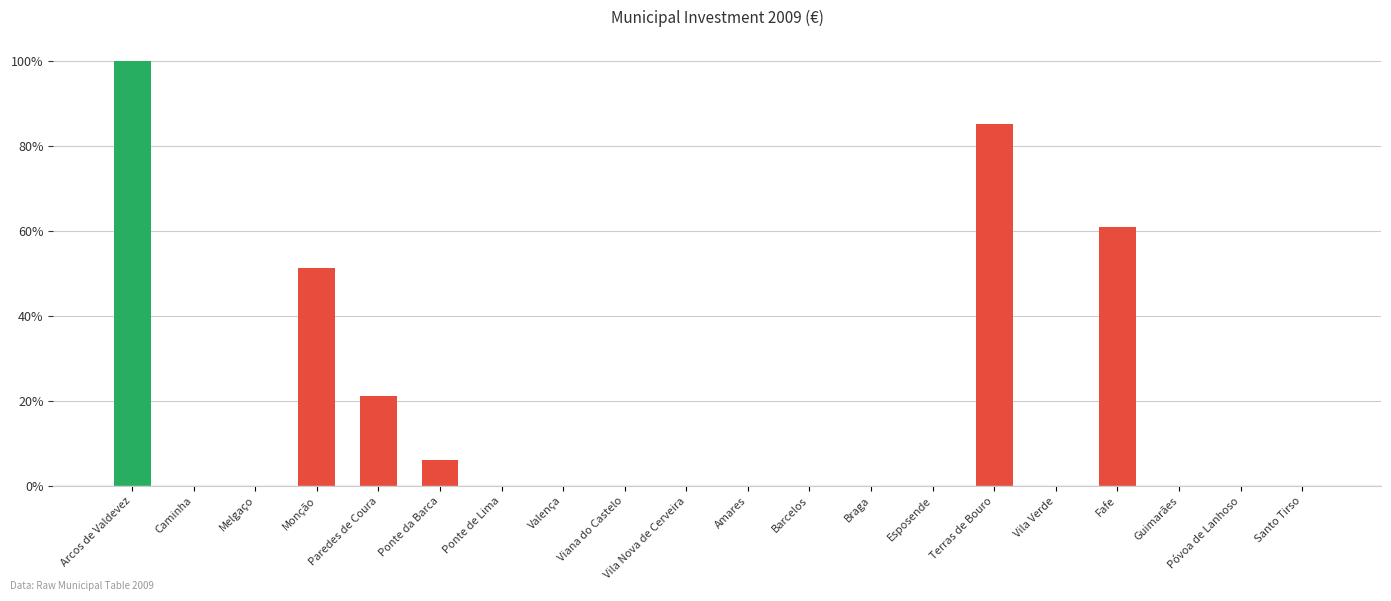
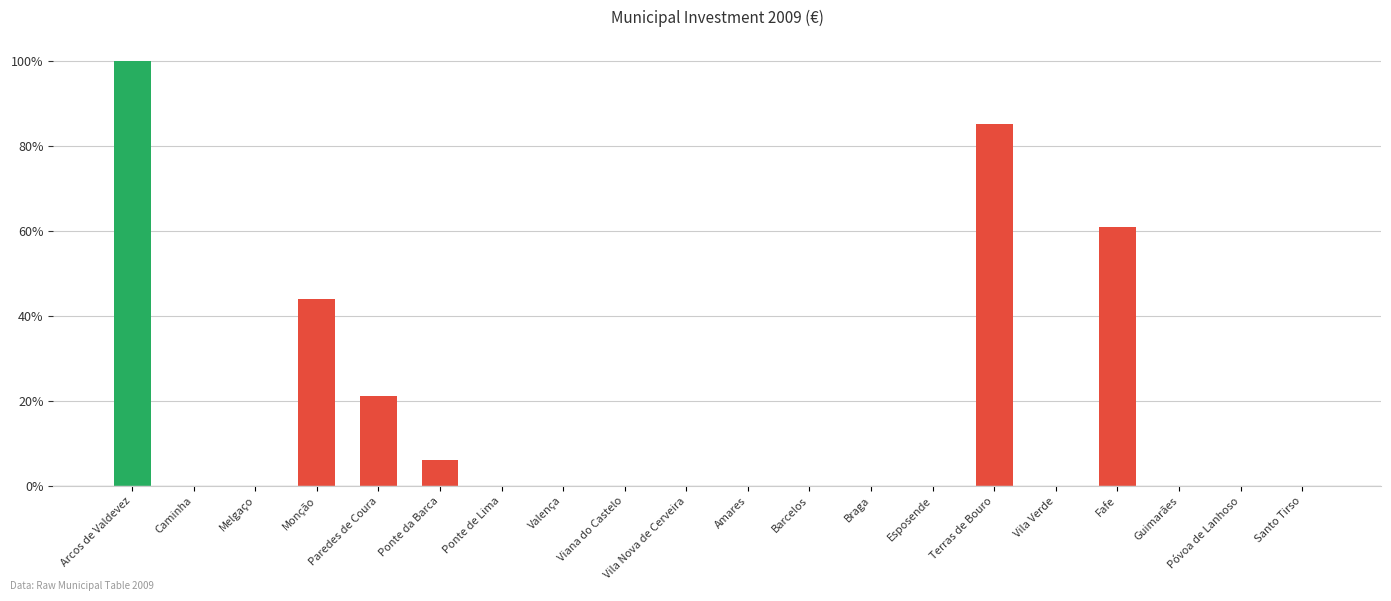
Monção: 51% -> 44%
